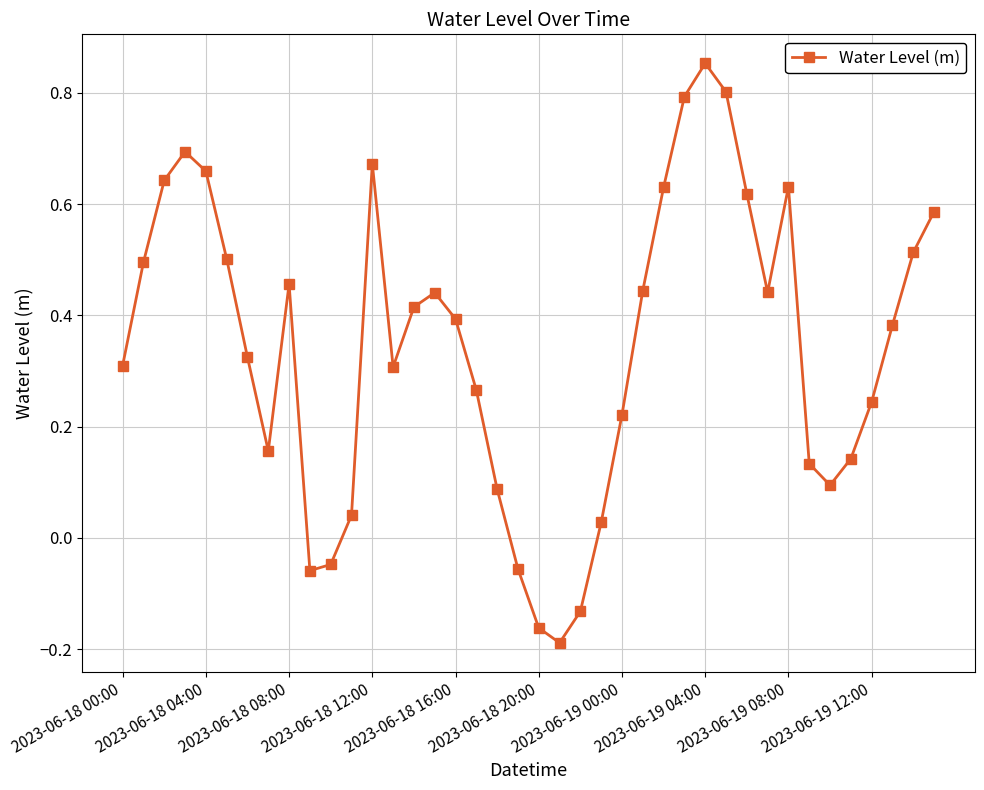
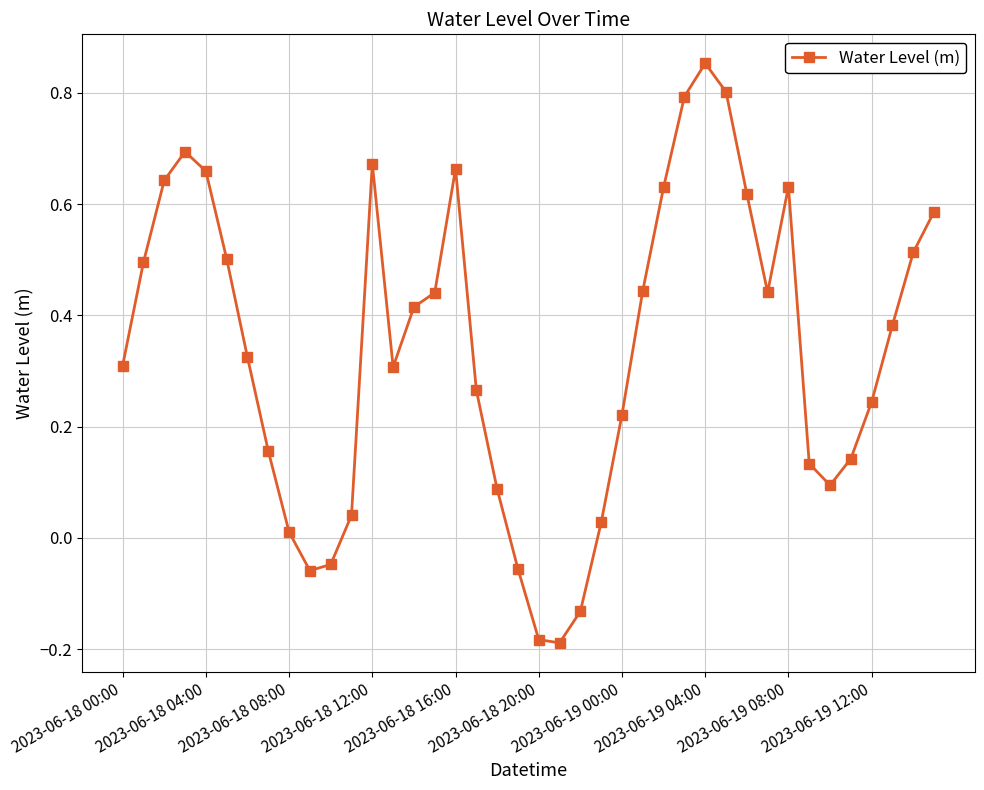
2023-06-18 08:00: 0.46 -> 0.01
2023-06-18 16:00: 0.39 -> 0.66
2023-06-18 20:00: -0.16 -> -0.18
